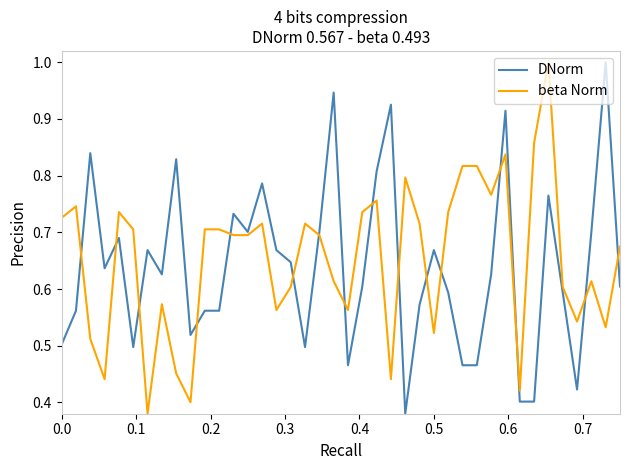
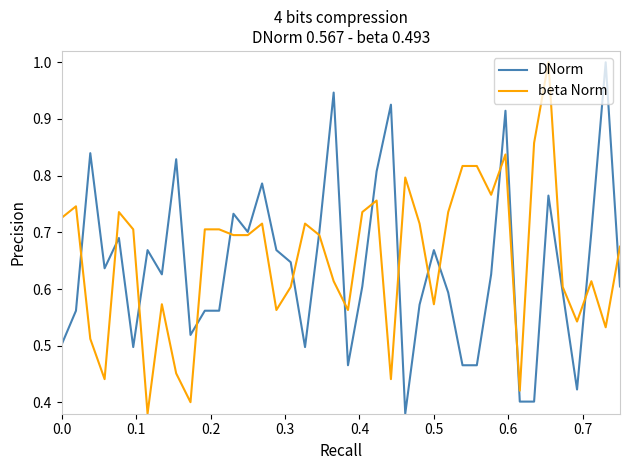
beta Norm, 0.5: 0.52 -> 0.57
